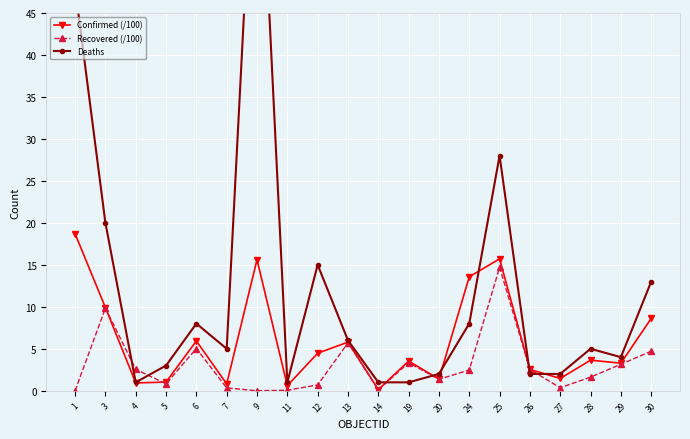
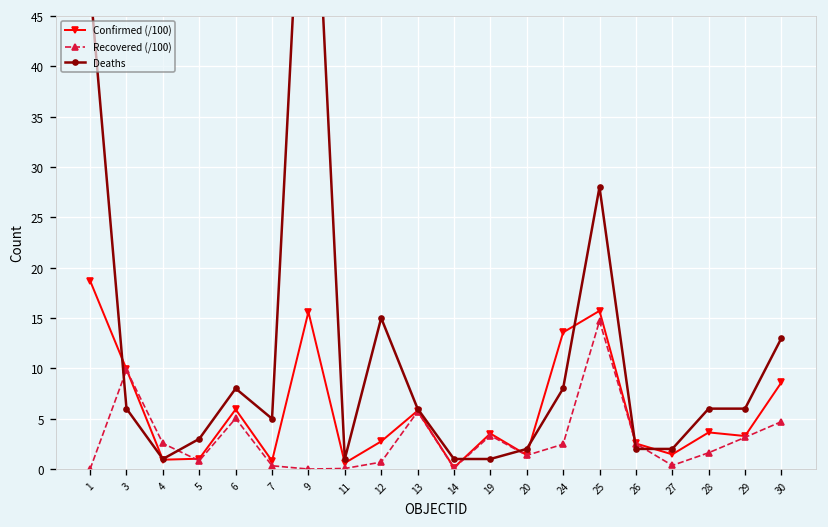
Deaths, 3: 20 -> 6
Confirmed (/100), 12: 4 -> 3
Deaths, 28: 5 -> 6
Deaths, 29: 4 -> 6
